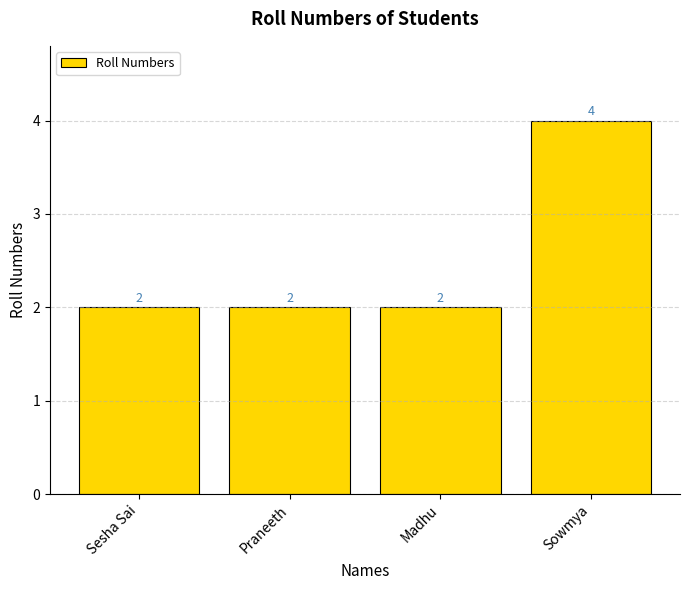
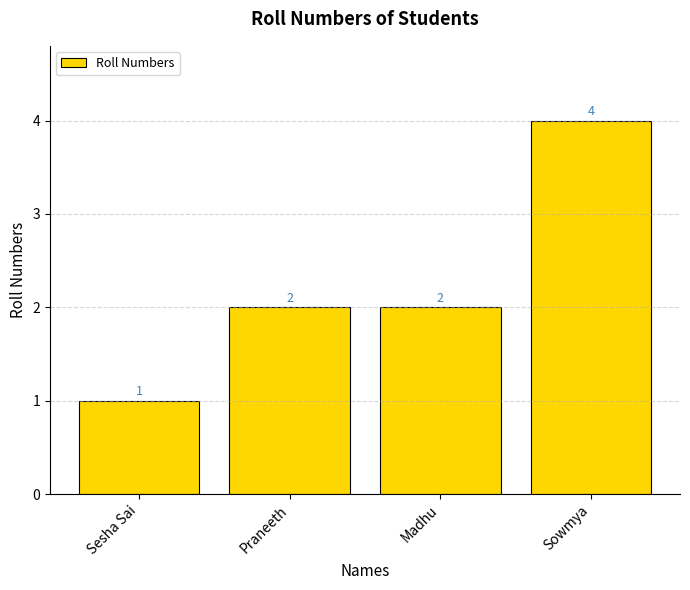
Sesha Sai: 2 -> 1
